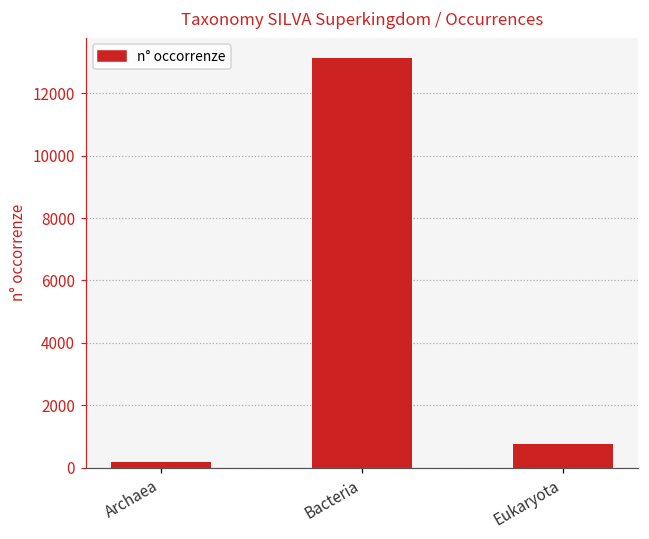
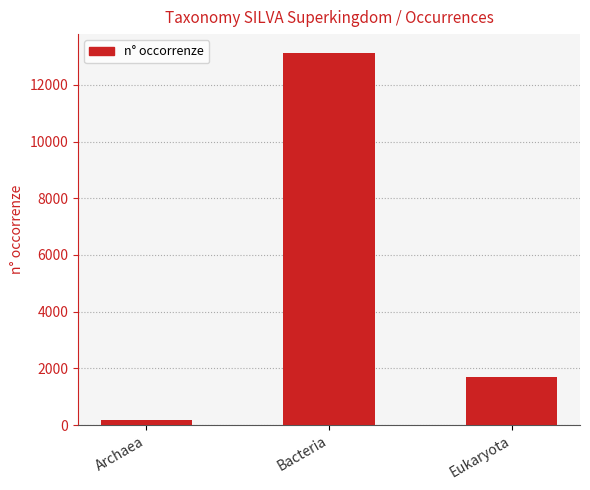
Eukaryota: 800 -> 1700
